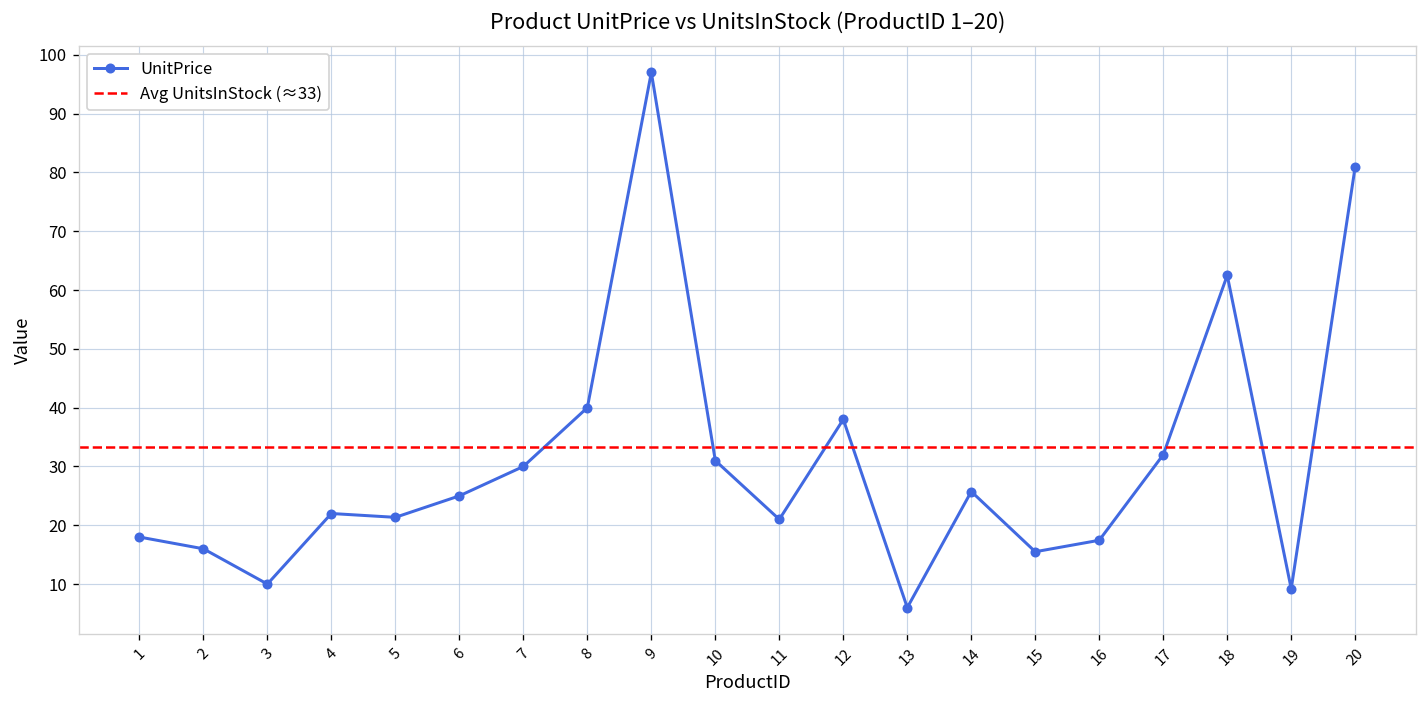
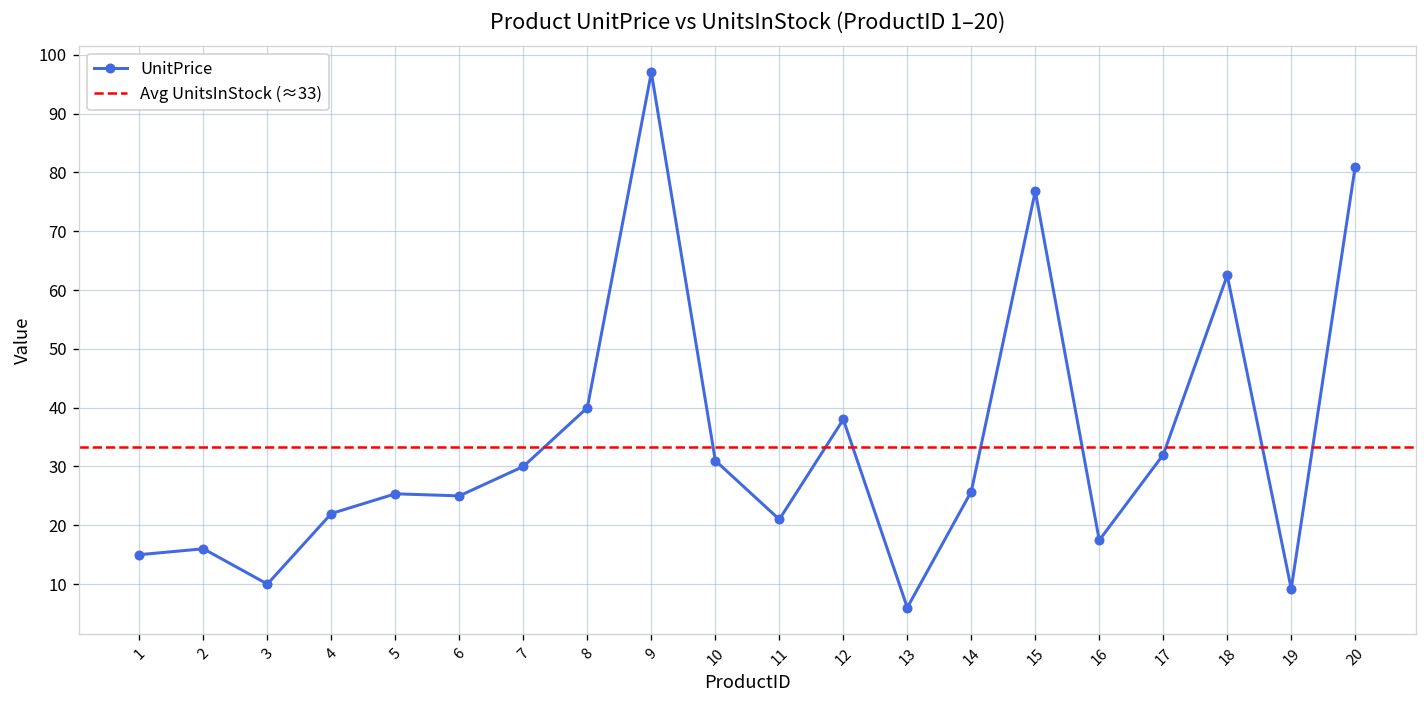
1: 18 -> 15
5: 21 -> 25
15: 16 -> 77
